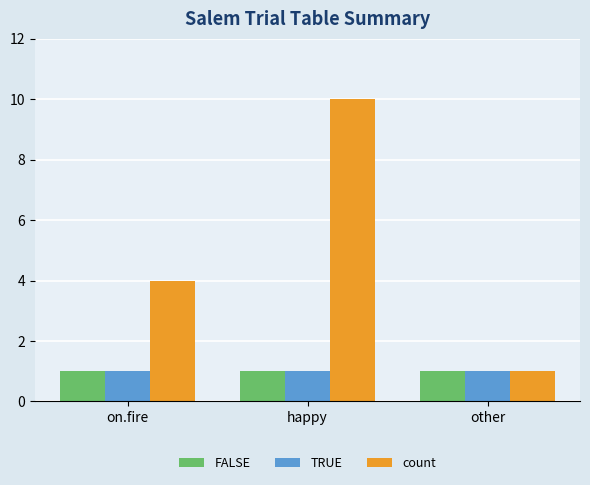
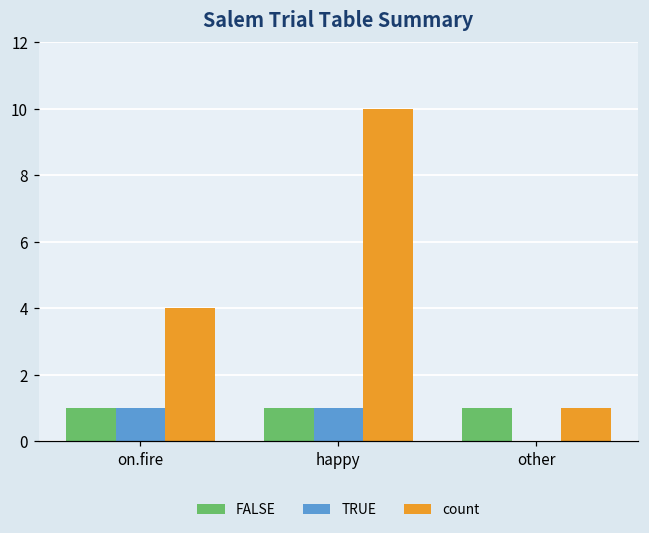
TRUE, other: 1 -> 0
